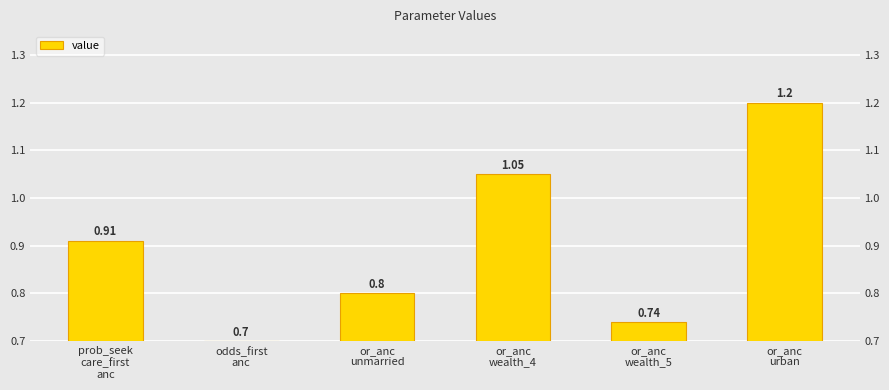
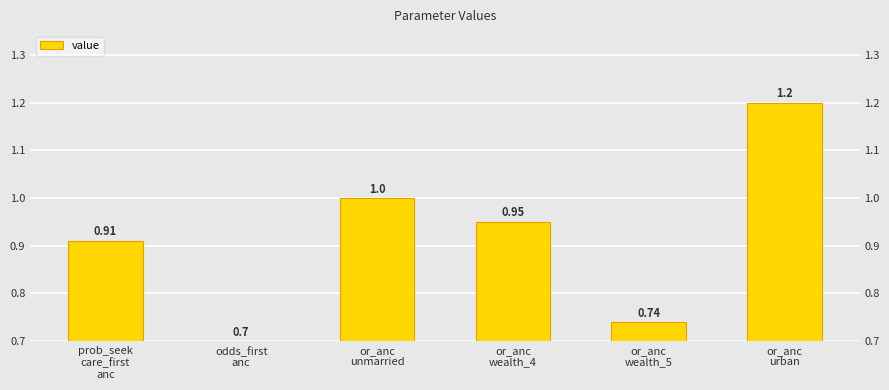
or_anc unmarried: 0.8 -> 1.0
or_anc wealth_4: 1.05 -> 0.95
